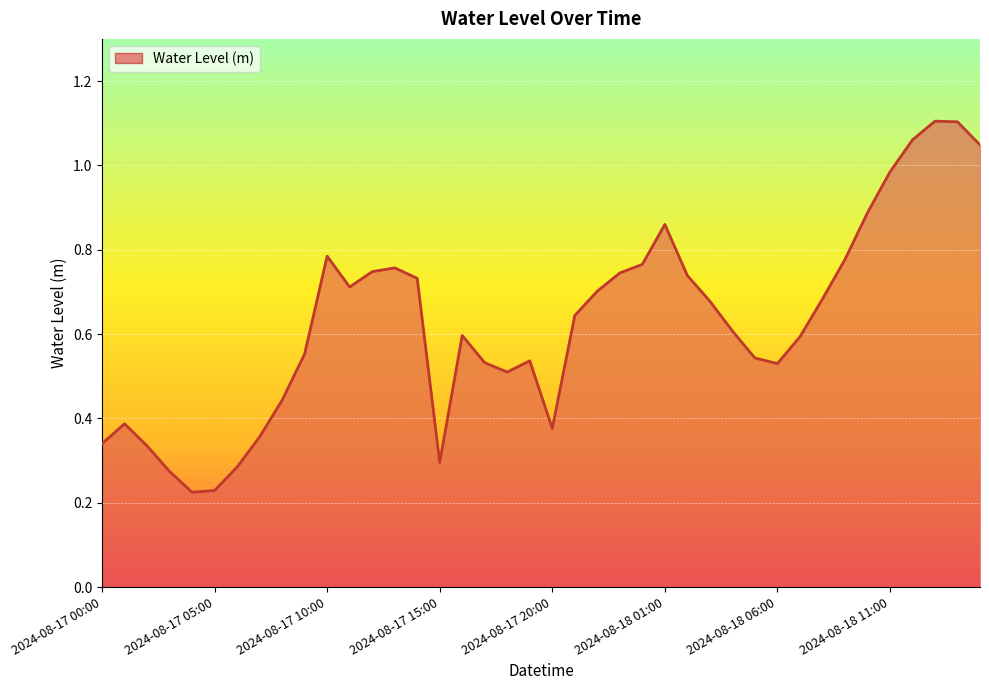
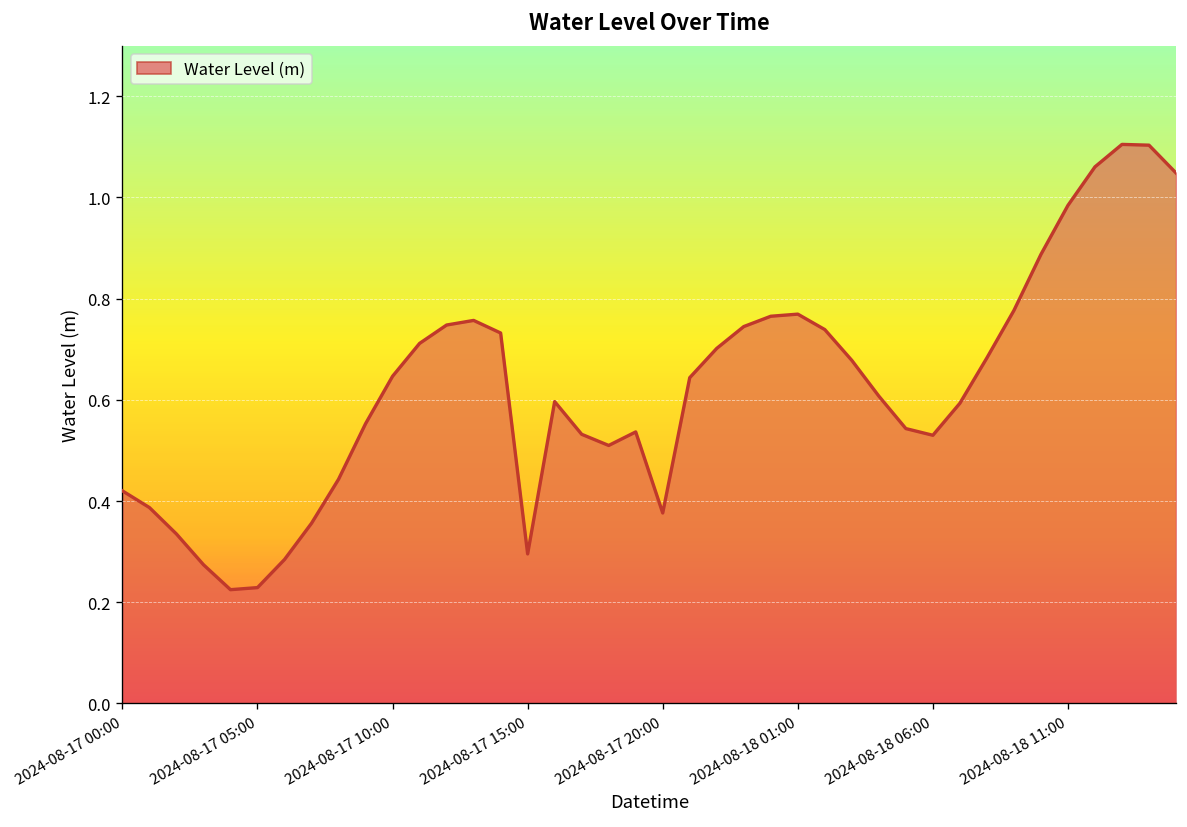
2024-08-17 00:00: 0.34 -> 0.42
2024-08-17 10:00: 0.78 -> 0.65
2024-08-18 01:00: 0.86 -> 0.77
